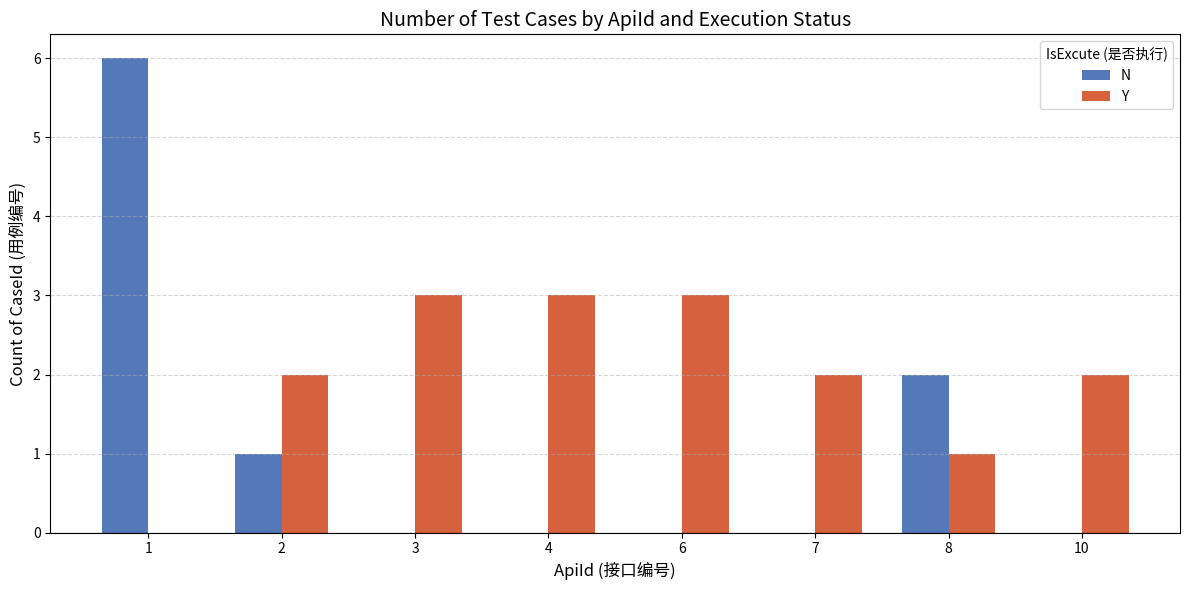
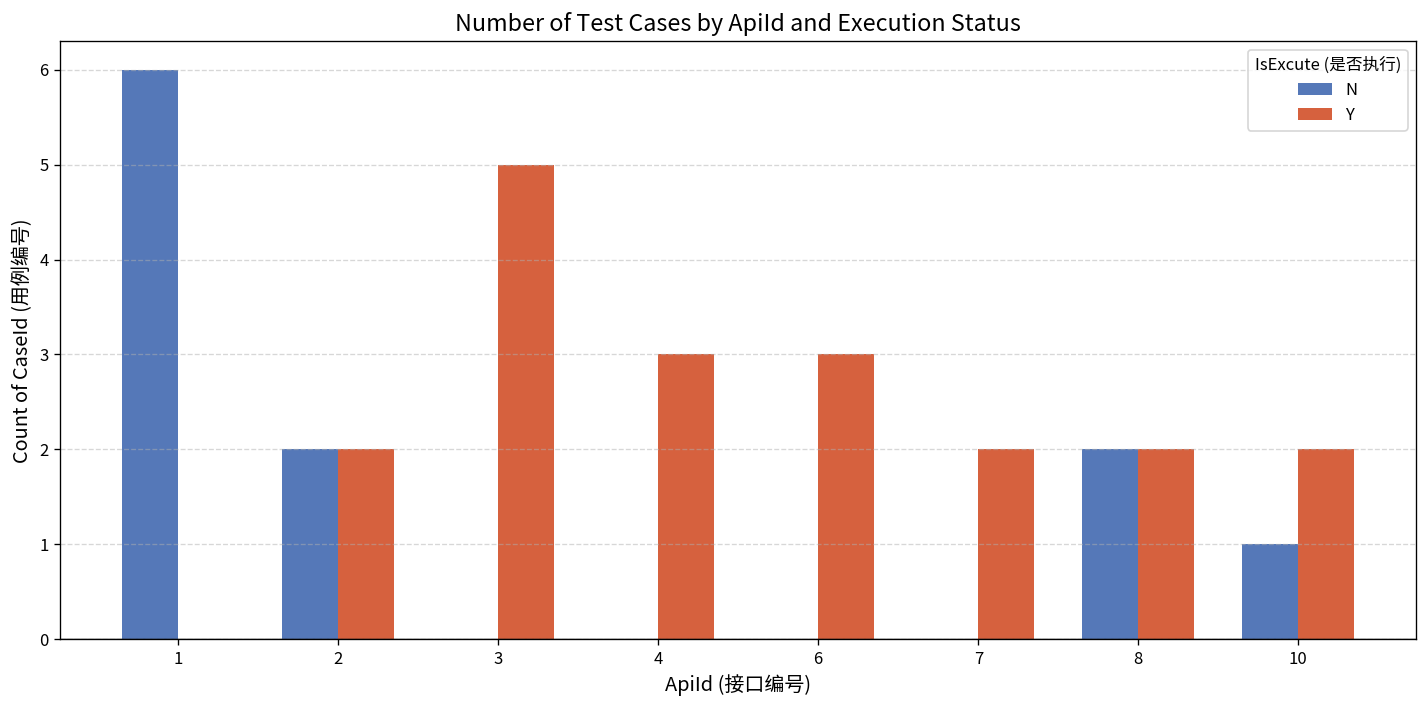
N, 2: 1 -> 2
Y, 3: 3 -> 5
Y, 8: 1 -> 2
N, 10: 0 -> 1
